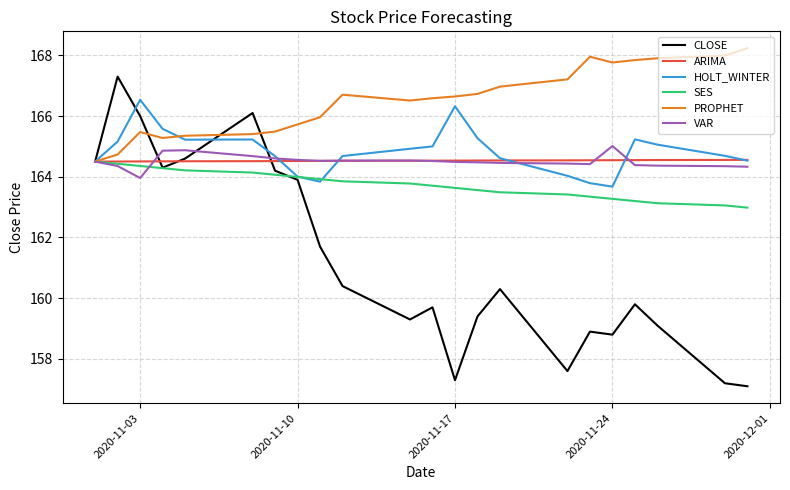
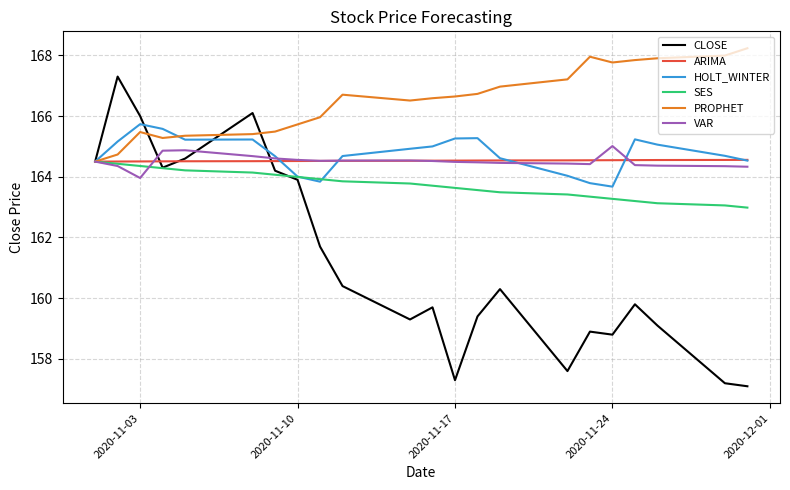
HOLT_WINTER, 2020-11-03: 166.5 -> 165.7
HOLT_WINTER, 2020-11-17: 166.3 -> 165.3
